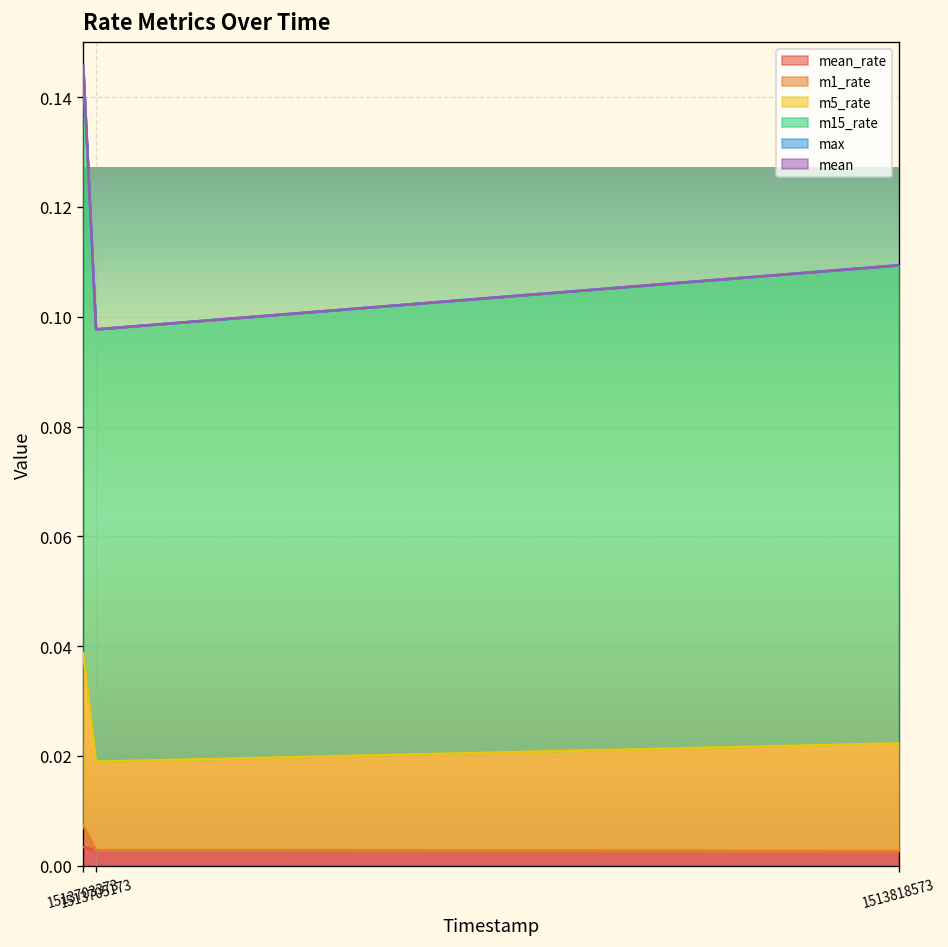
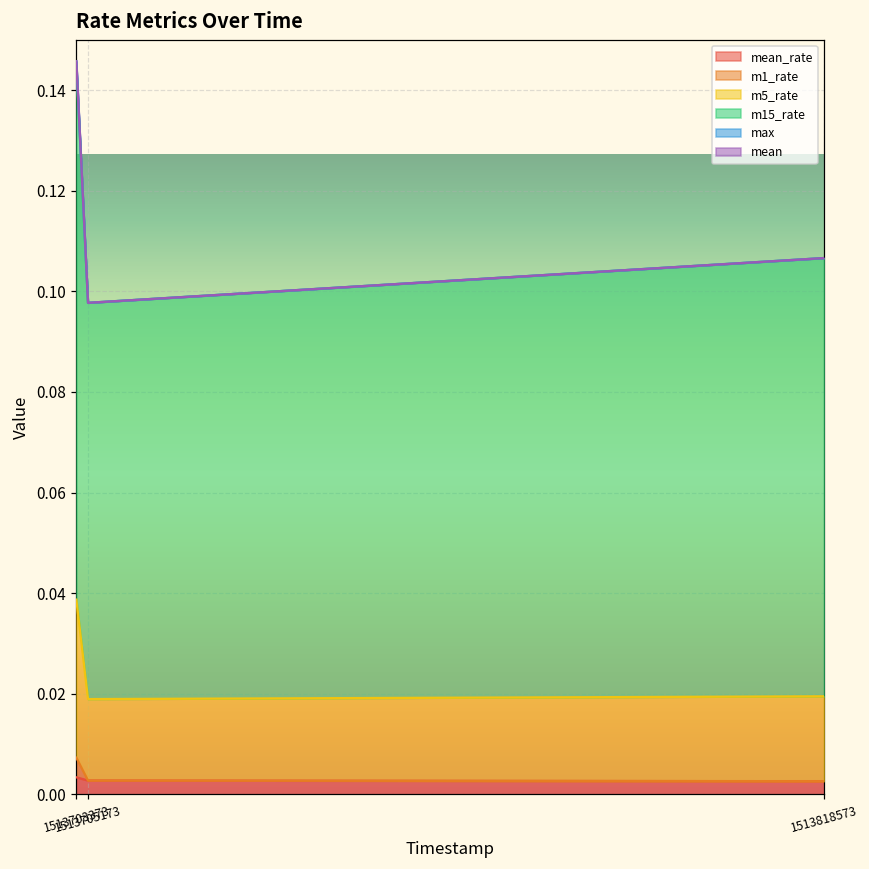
m5_rate, 1513818573: 0.020 -> 0.017
